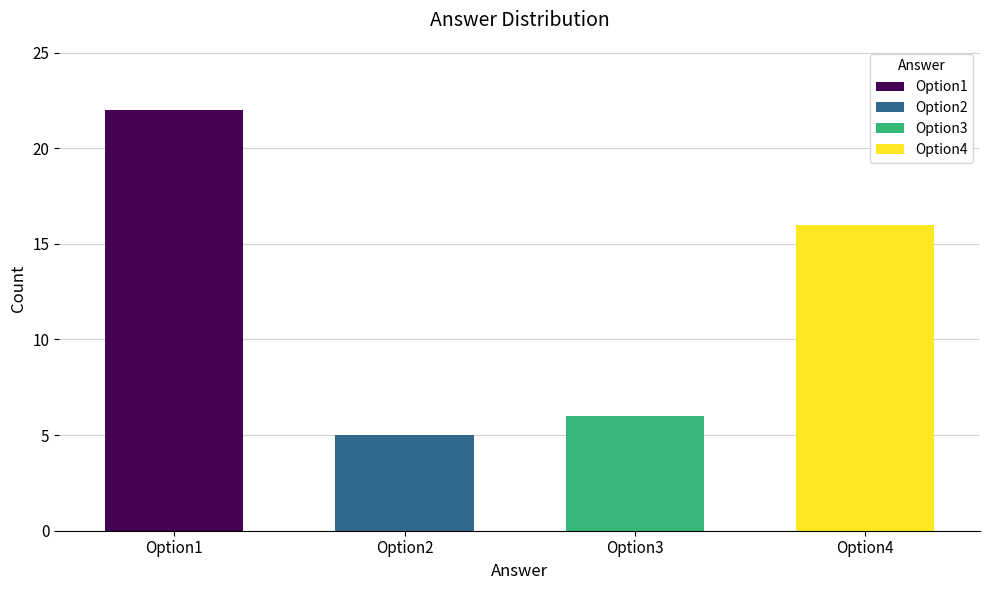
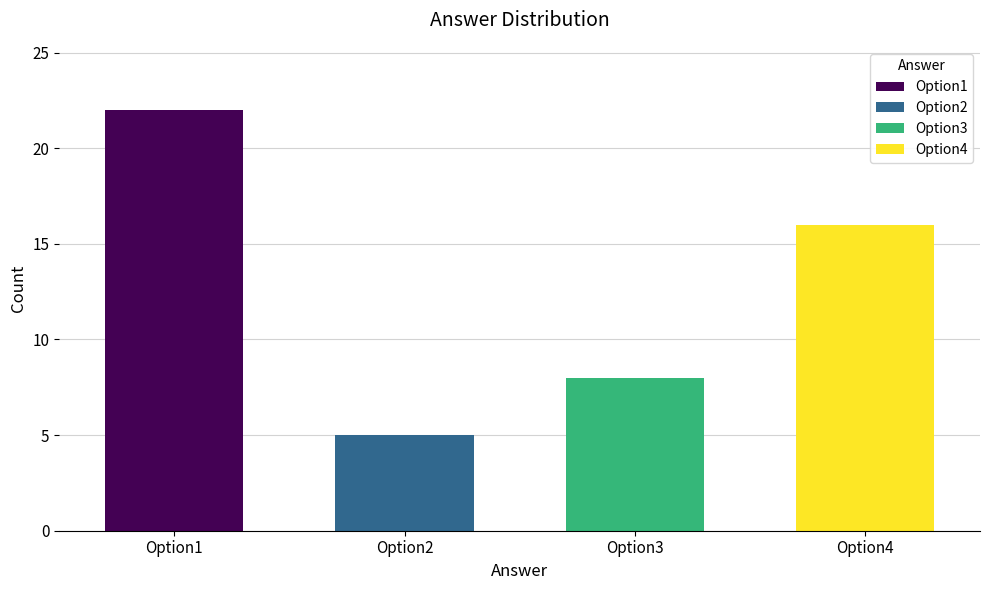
Option3: 6 -> 8
